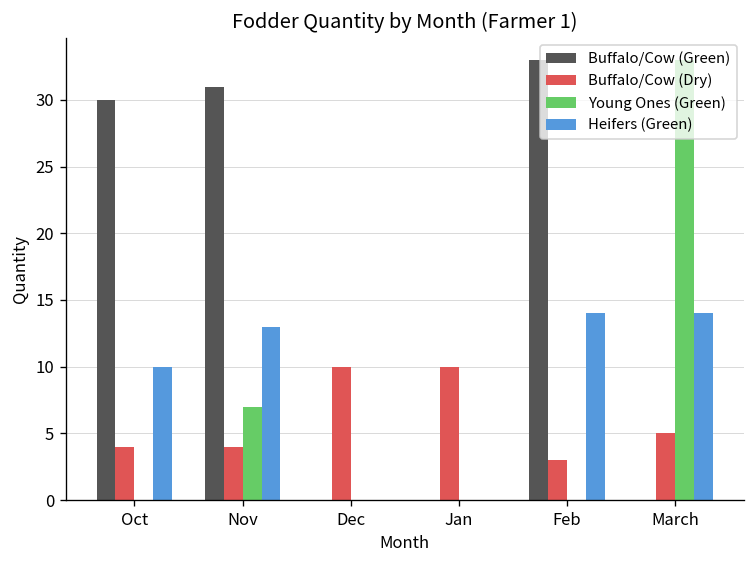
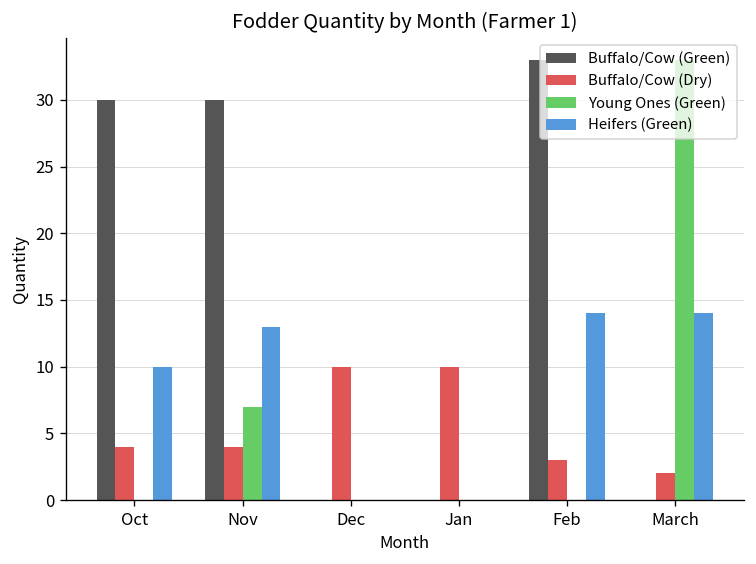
Buffalo/Cow (Green), Nov: 31 -> 30
Buffalo/Cow (Dry), March: 5 -> 2
